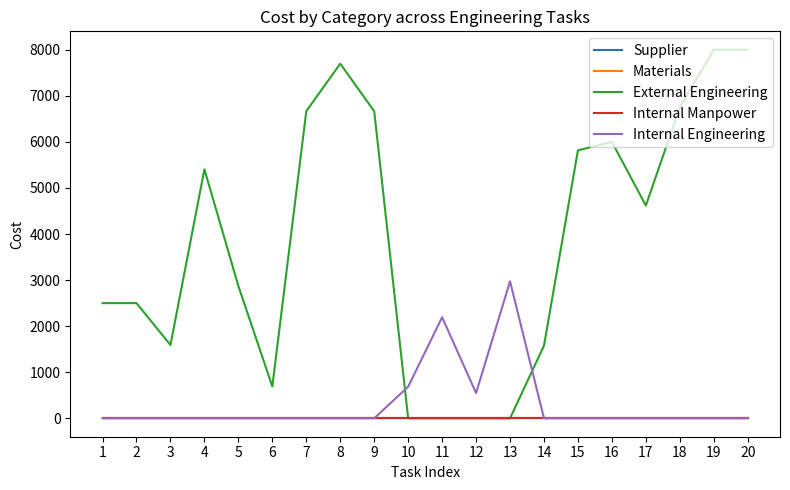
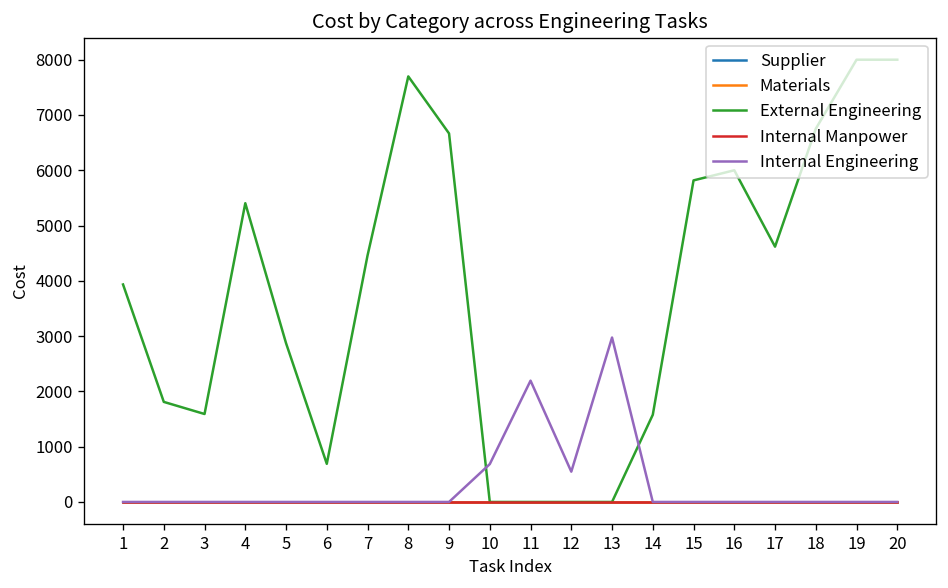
External Engineering, 1: 2500 -> 3900
External Engineering, 2: 2500 -> 1800
External Engineering, 7: 6700 -> 4500
